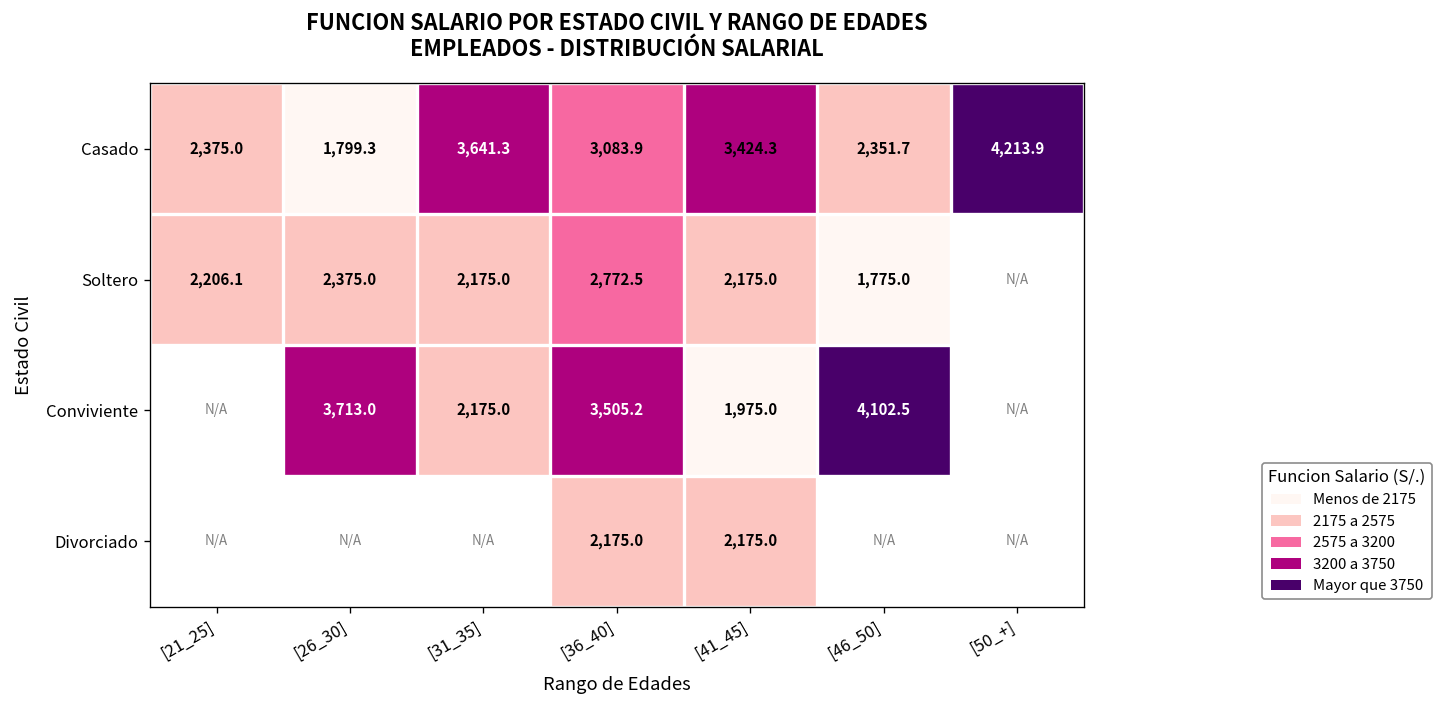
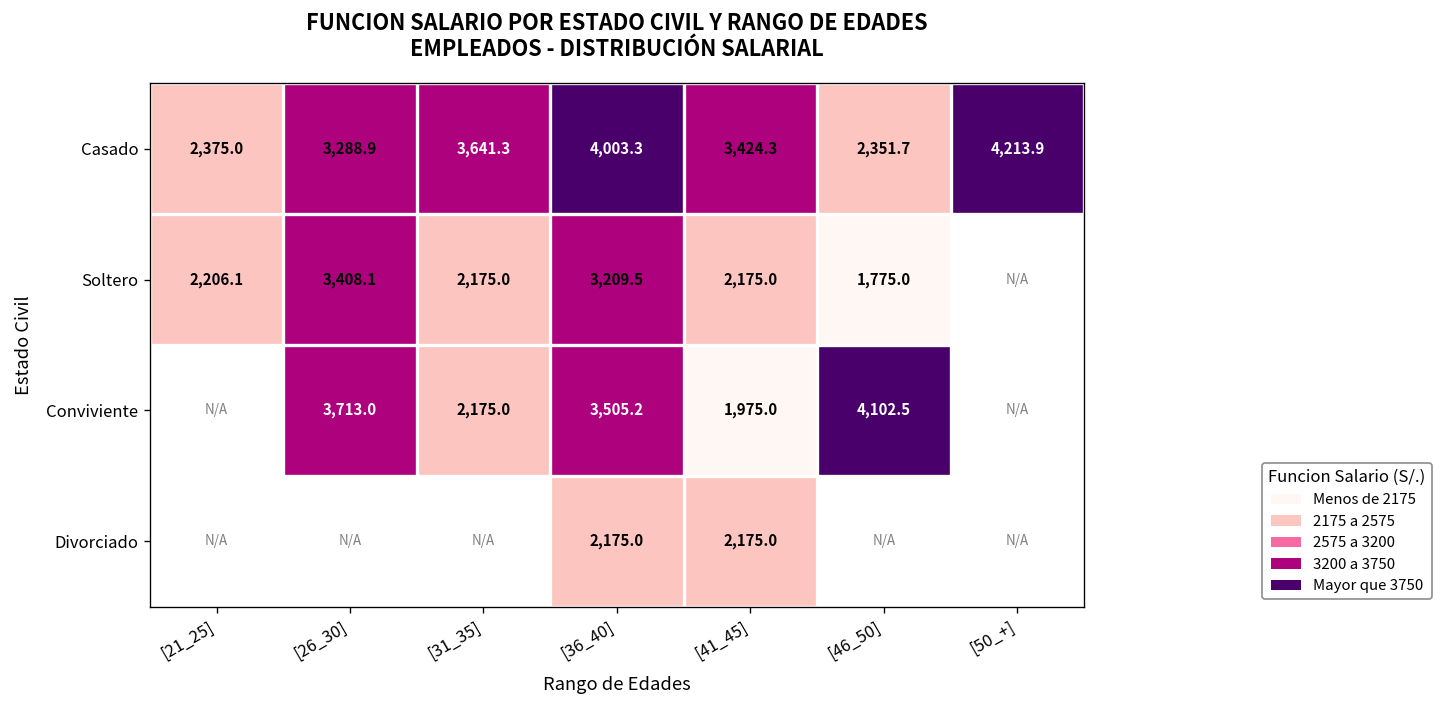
Casado, [26_30]: 1,799.3 -> 3,288.9
Casado, [36_40]: 3,083.9 -> 4,003.3
Soltero, [26_30]: 2,375.0 -> 3,408.1
Soltero, [36_40]: 2,772.5 -> 3,209.5
